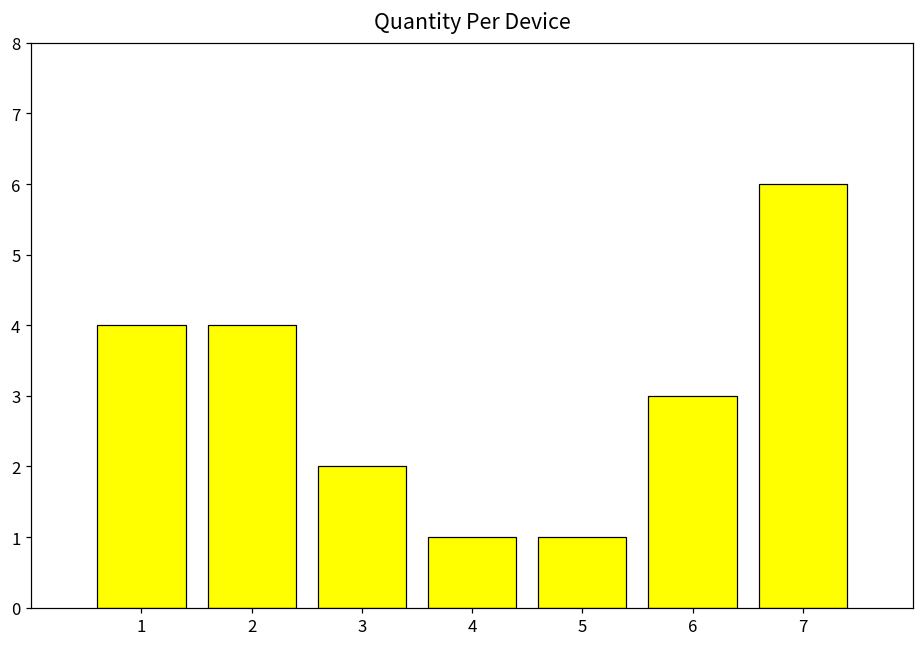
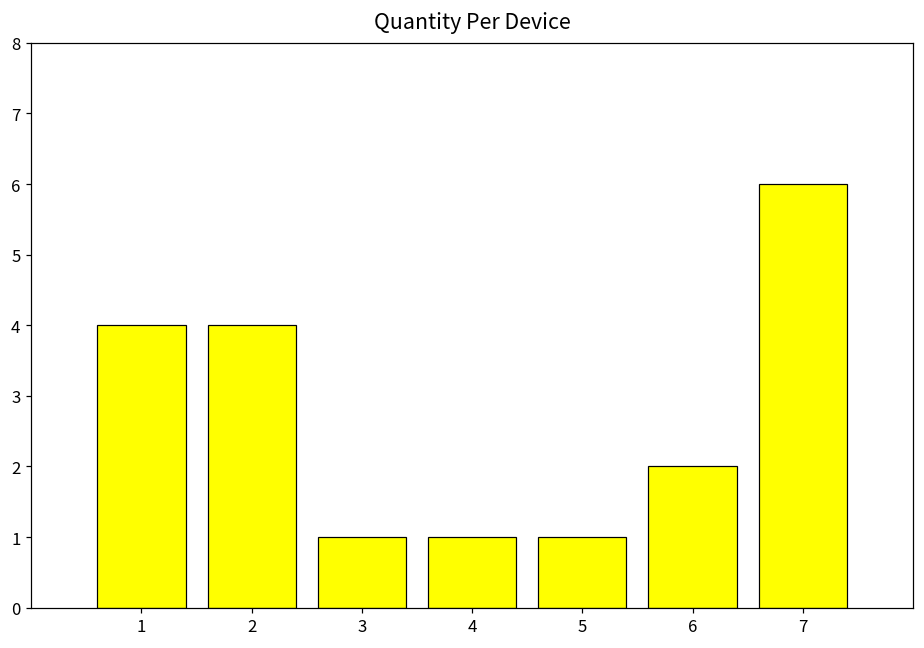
3: 2 -> 1
6: 3 -> 2
